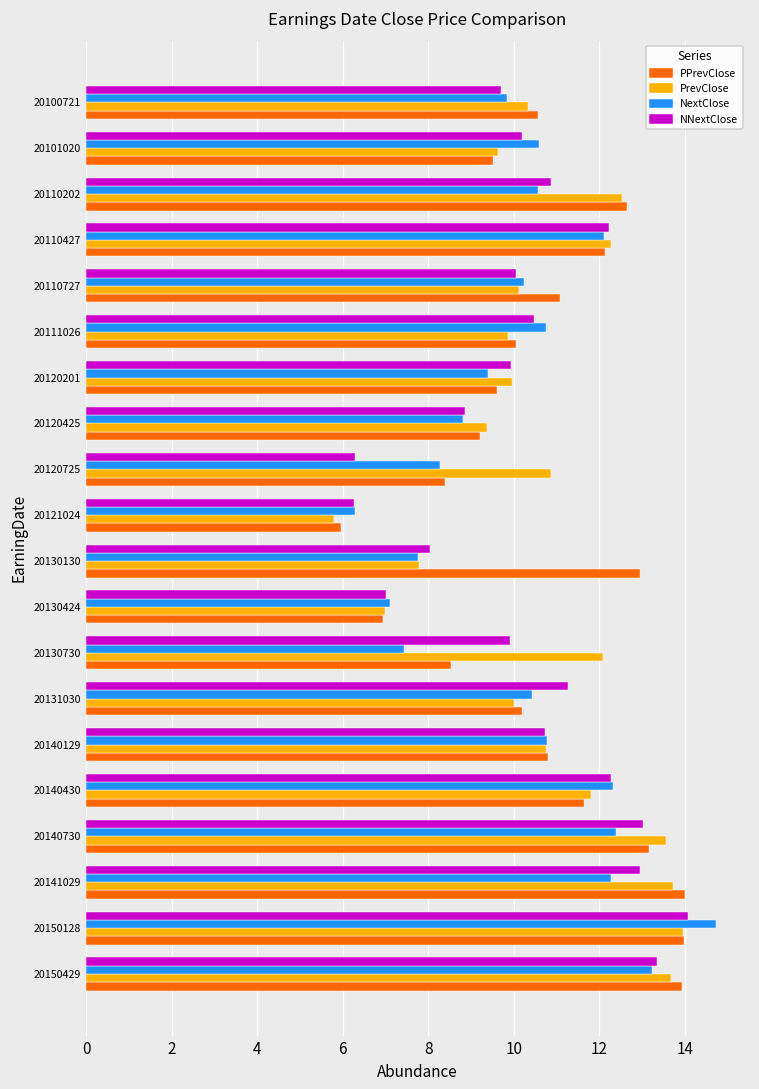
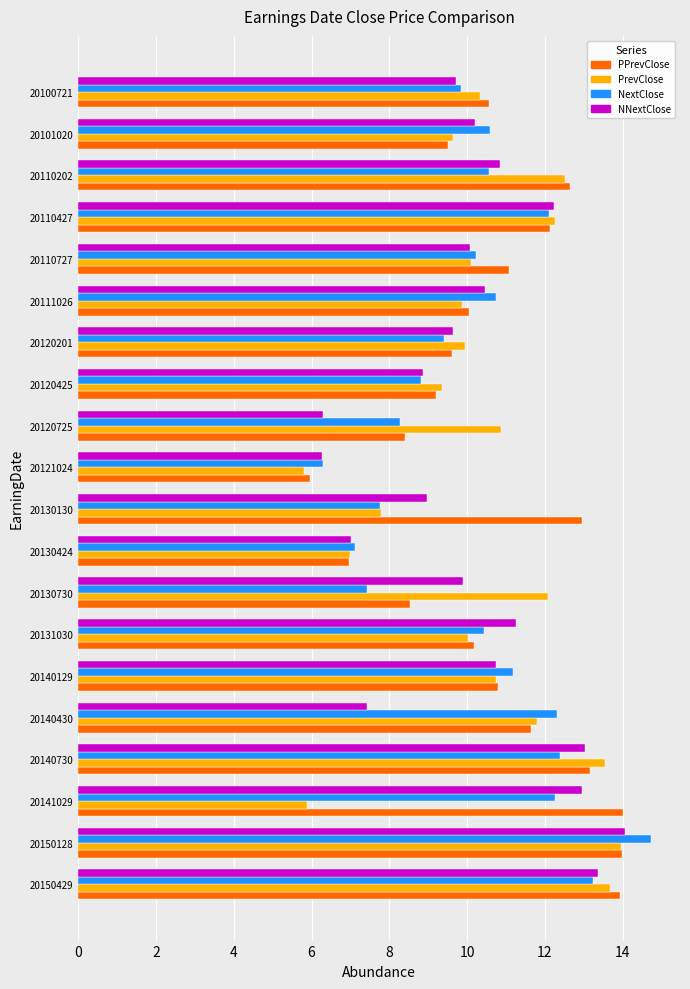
NNextClose, 20120201: 9.9 -> 9.6
NNextClose, 20130130: 8.0 -> 9.0
NextClose, 20140129: 10.8 -> 11.2
NNextClose, 20140430: 12.3 -> 7.4
PrevClose, 20141029: 13.7 -> 5.9
